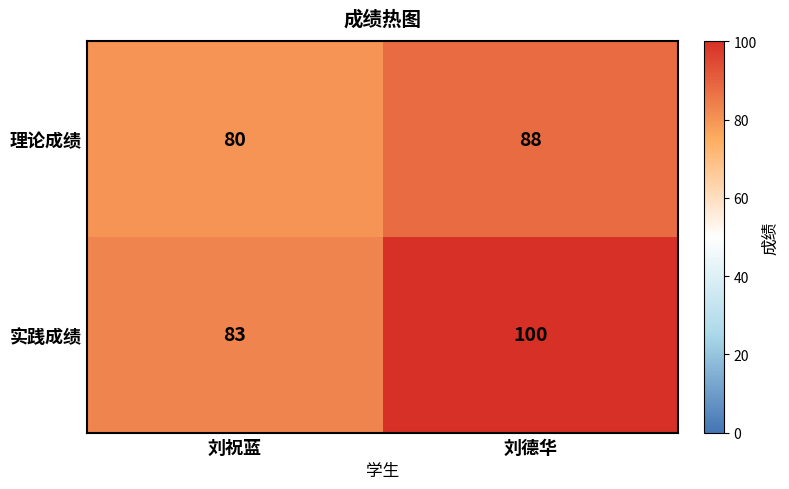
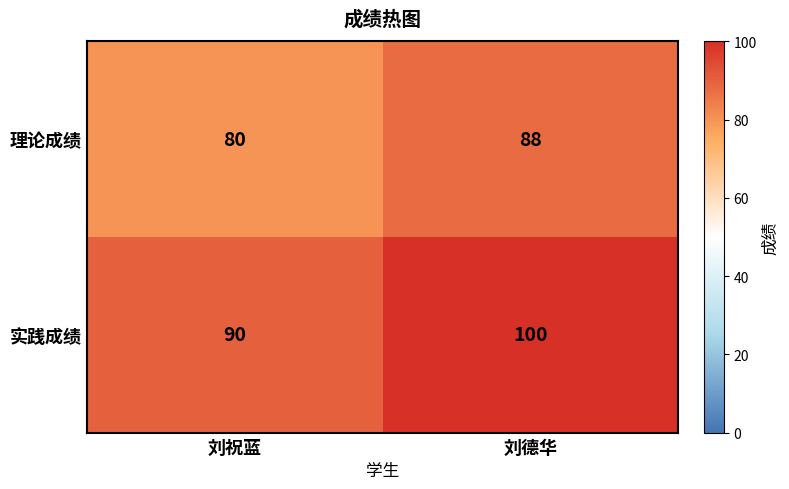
实践成绩, 刘祝蓝: 83 -> 90
